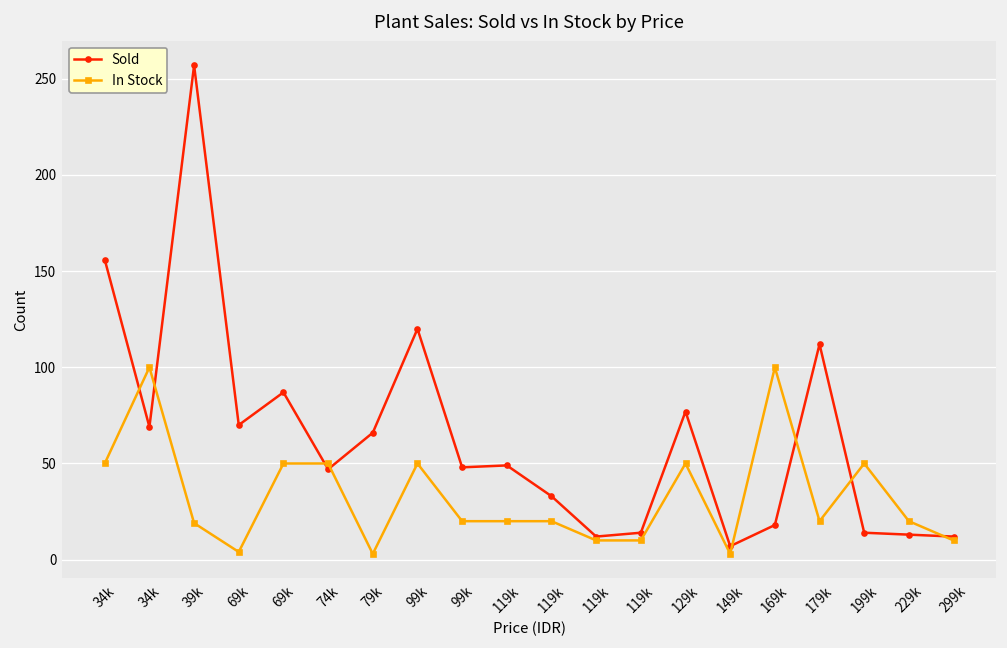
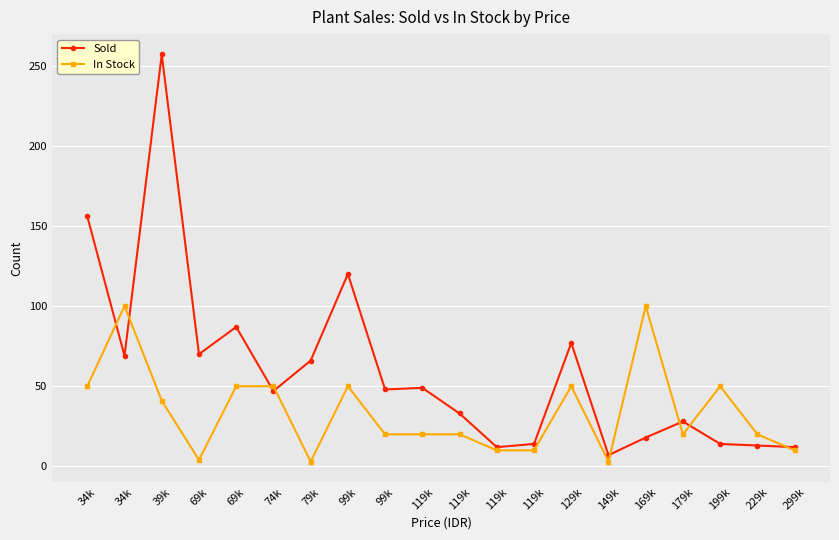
In Stock, 39k: 19 -> 41
Sold, 179k: 112 -> 28
